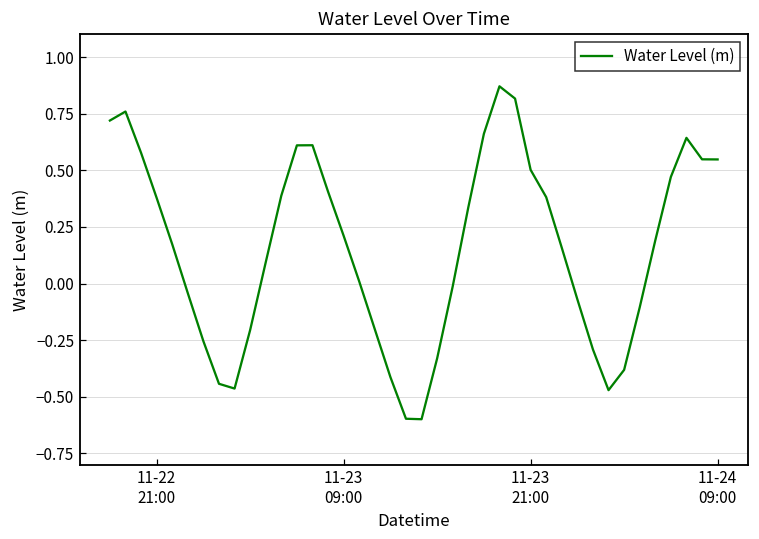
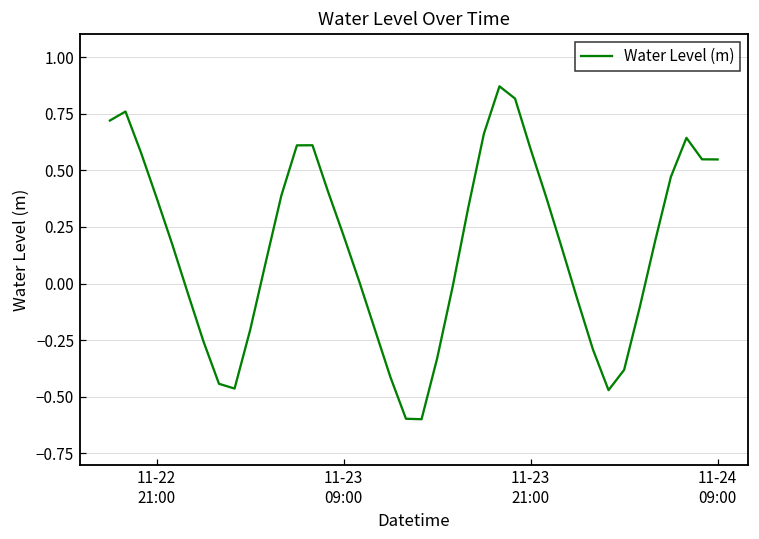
11-23 21:00: 0.50 -> 0.59
